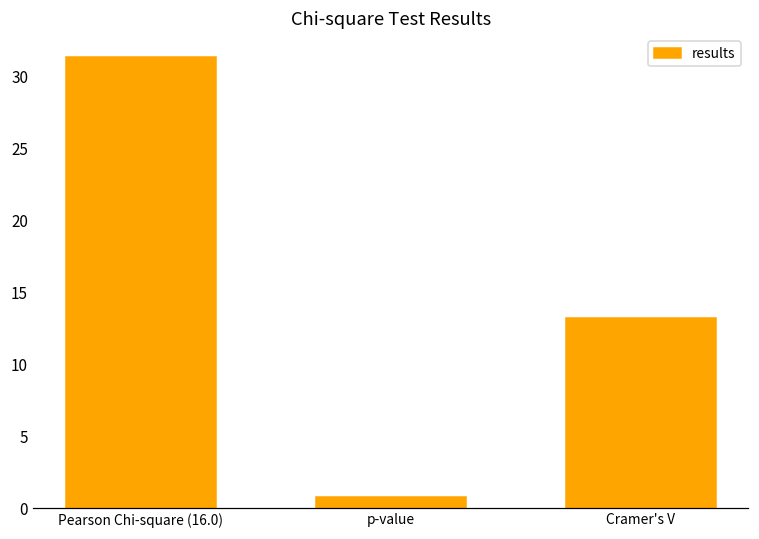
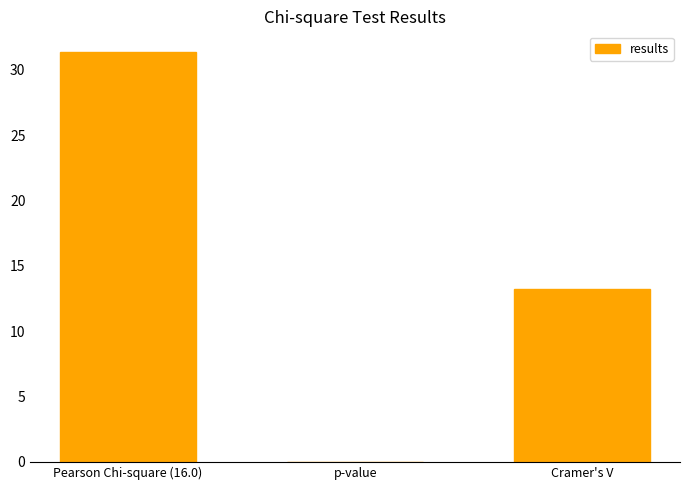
p-value: 0.8 -> 0.0
